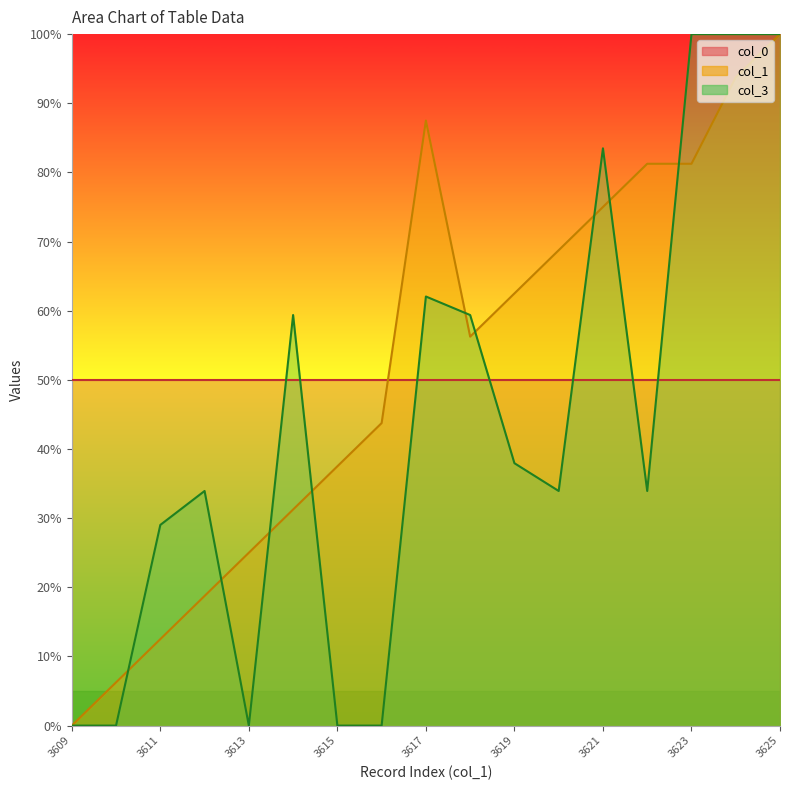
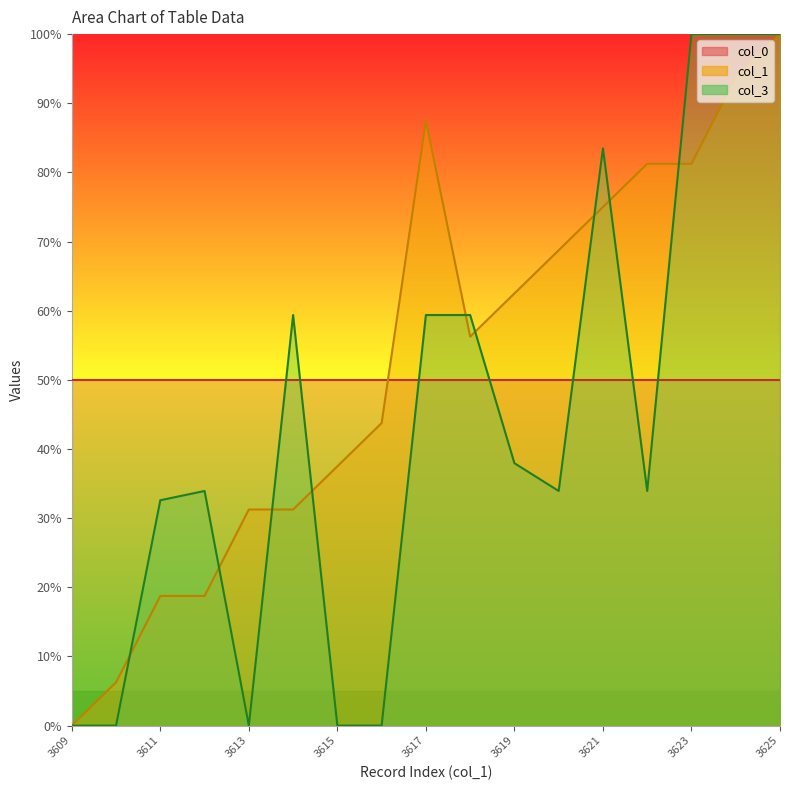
col_1, 3611: 13% -> 19%
col_3, 3611: 29% -> 33%
col_1, 3613: 25% -> 31%
col_3, 3617: 62% -> 59%
